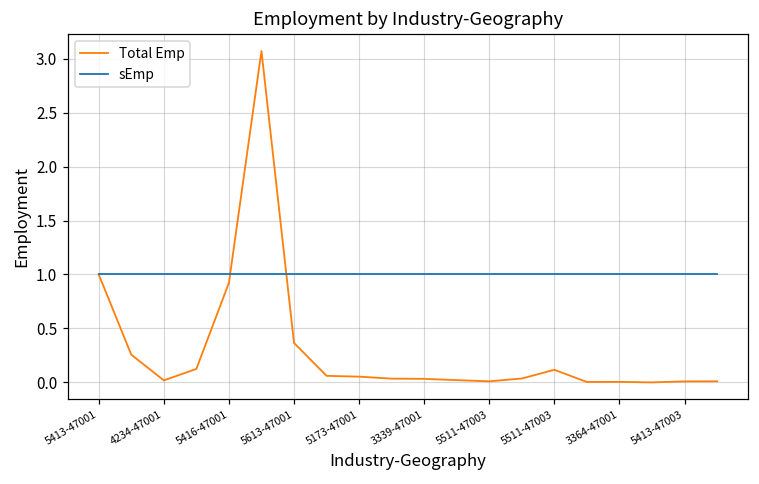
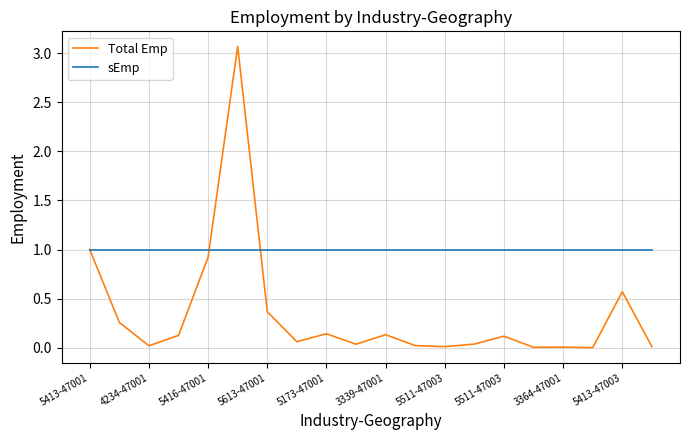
Total Emp, 5173-47001: 0.05 -> 0.14
Total Emp, 3339-47001: 0.0 -> 0.1
Total Emp, 5413-47003: 0.0 -> 0.6
